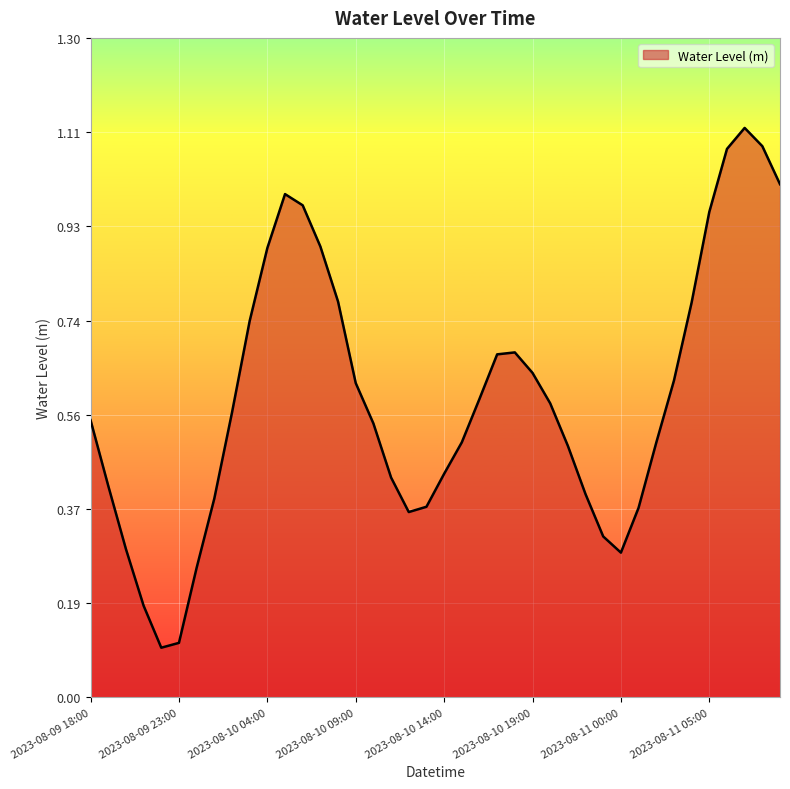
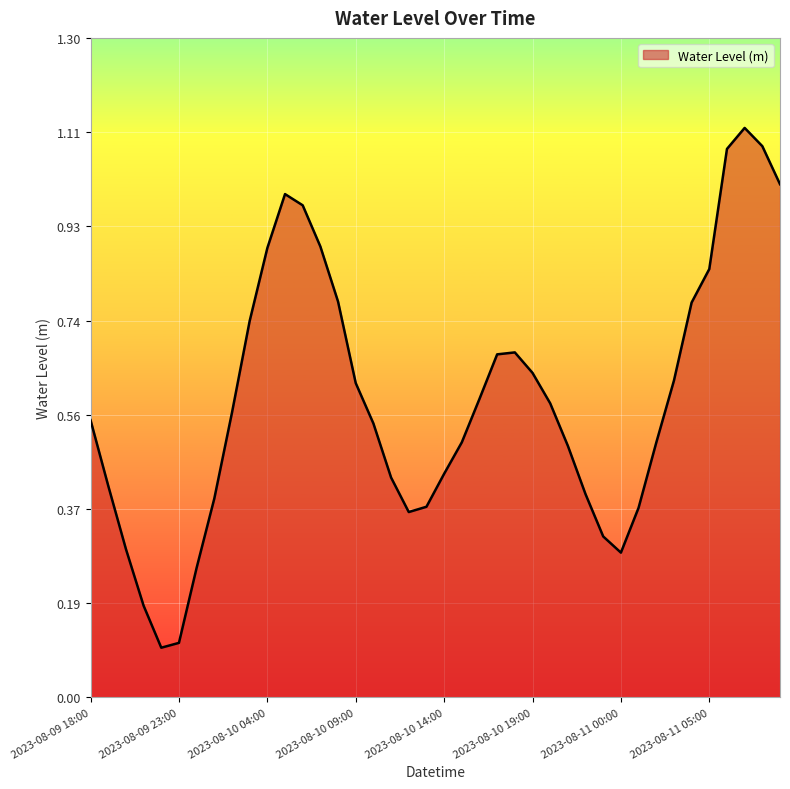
2023-08-11 05:00: 0.96 -> 0.84
